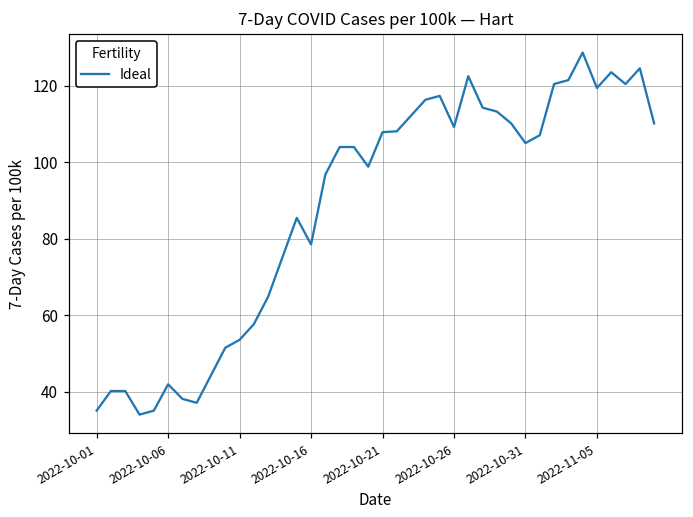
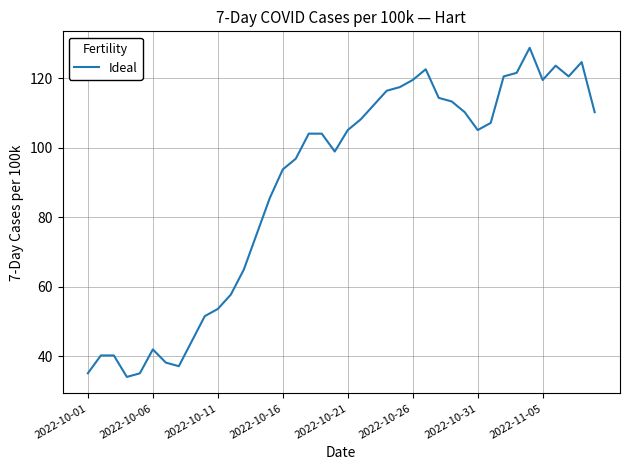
2022-10-16: 79 -> 94
2022-10-21: 108 -> 105
2022-10-26: 109 -> 119
